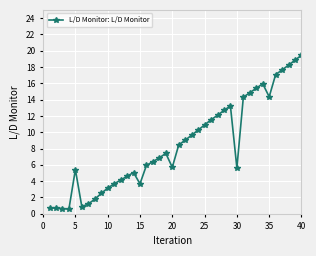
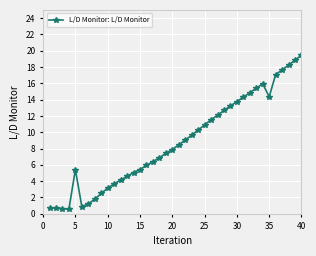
15: 4 -> 5
20: 6 -> 8
30: 6 -> 14
